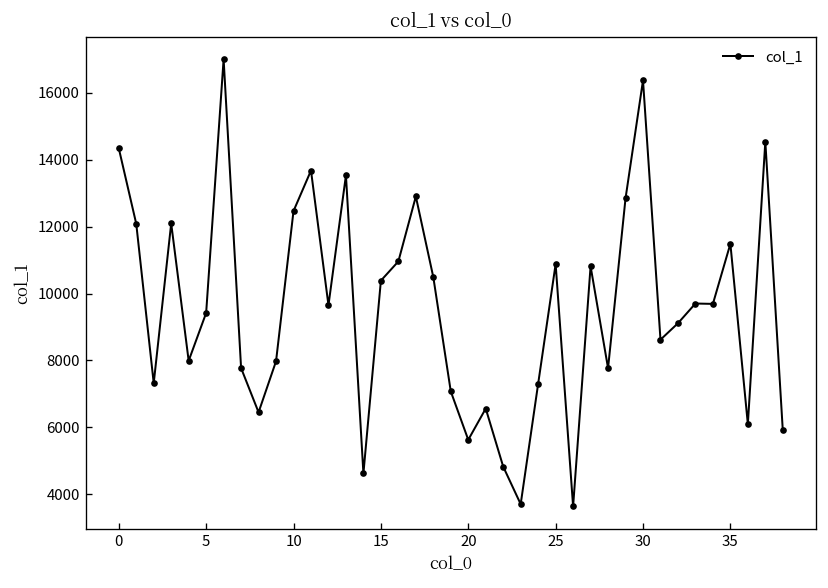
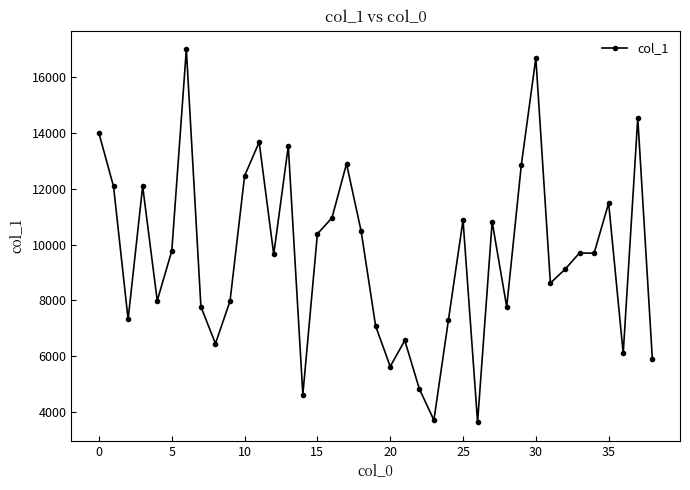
0: 14300 -> 14000
5: 9400 -> 9800
30: 16400 -> 16700
